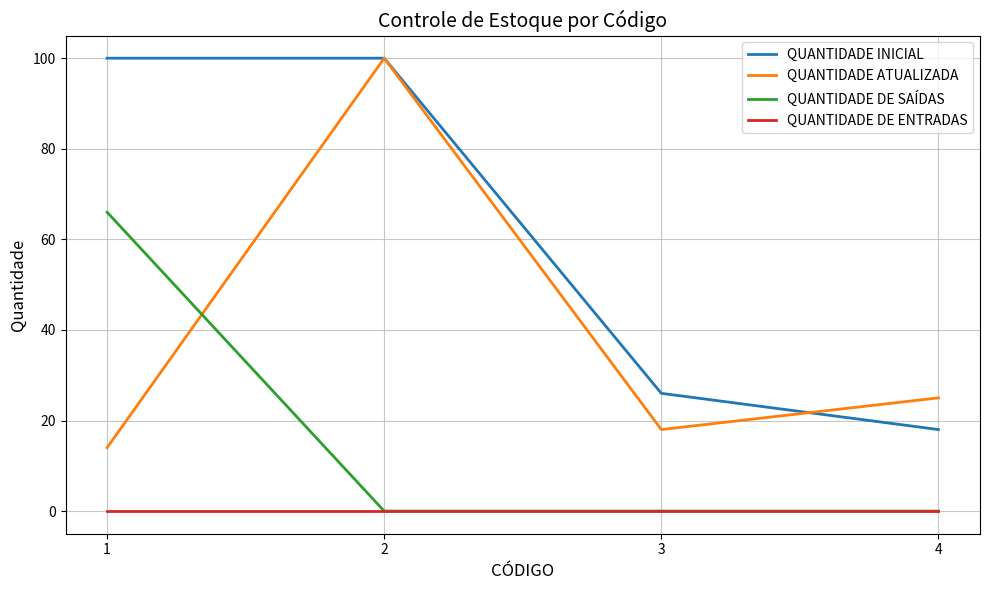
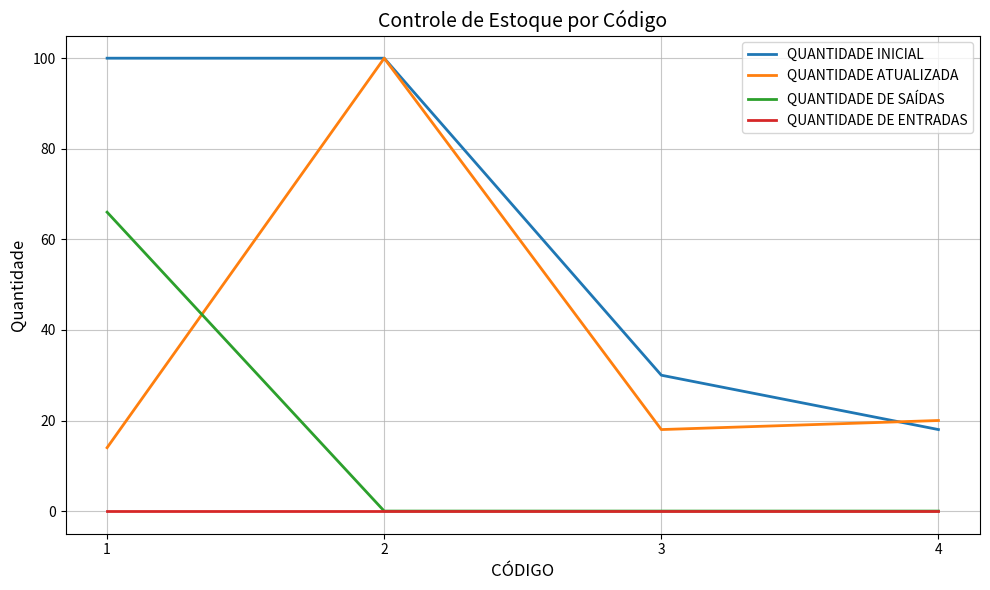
QUANTIDADE INICIAL, 3: 26 -> 30
QUANTIDADE ATUALIZADA, 4: 25 -> 20
